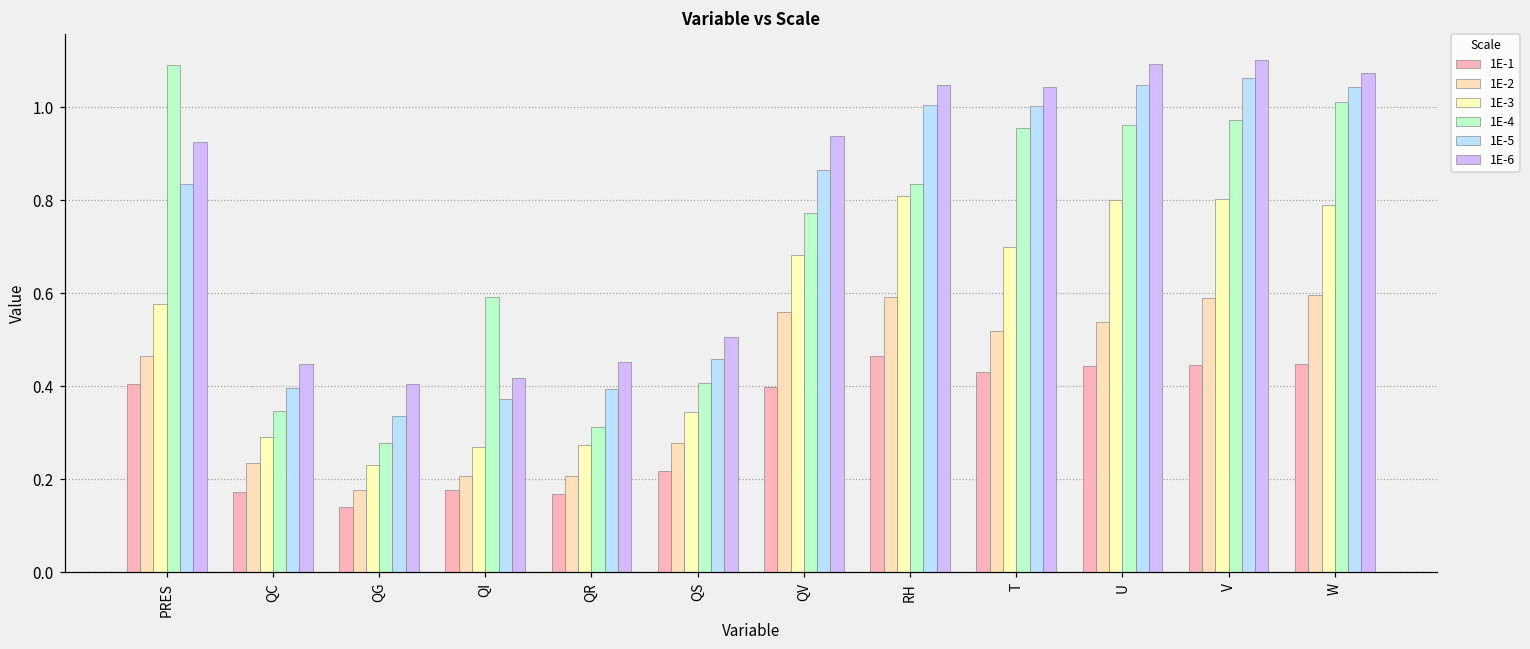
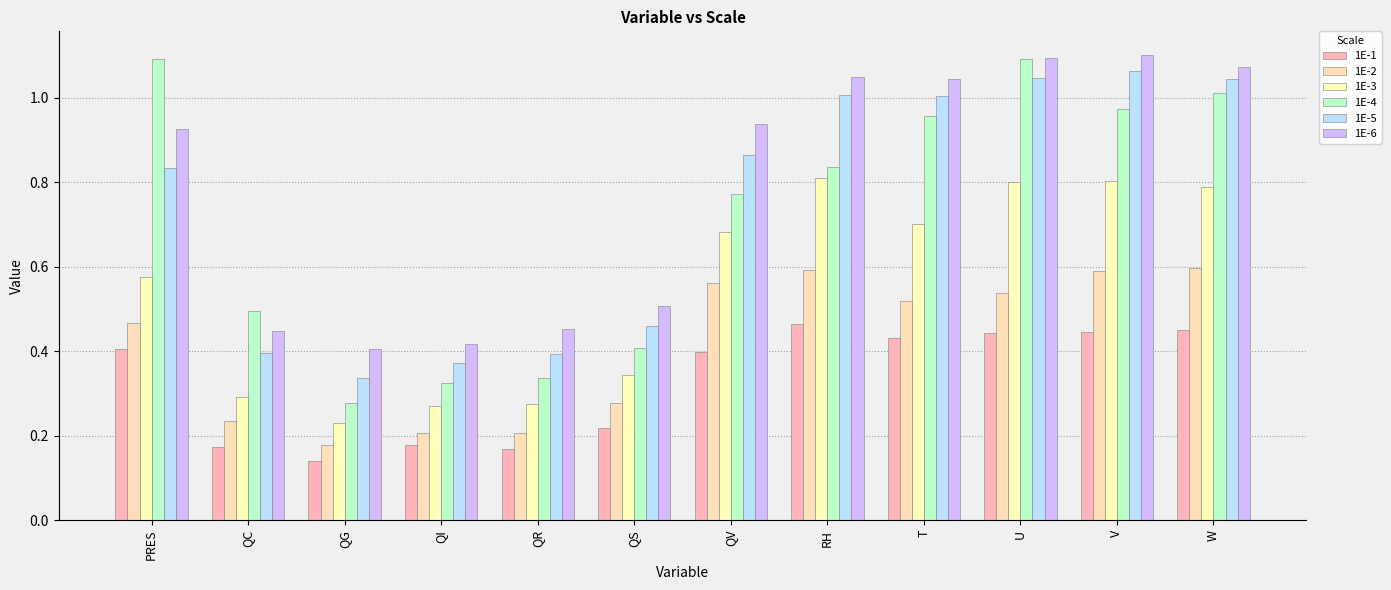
1E-4, QC: 0.35 -> 0.49
1E-4, QI: 0.59 -> 0.32
1E-4, QR: 0.31 -> 0.34
1E-4, U: 0.96 -> 1.09
